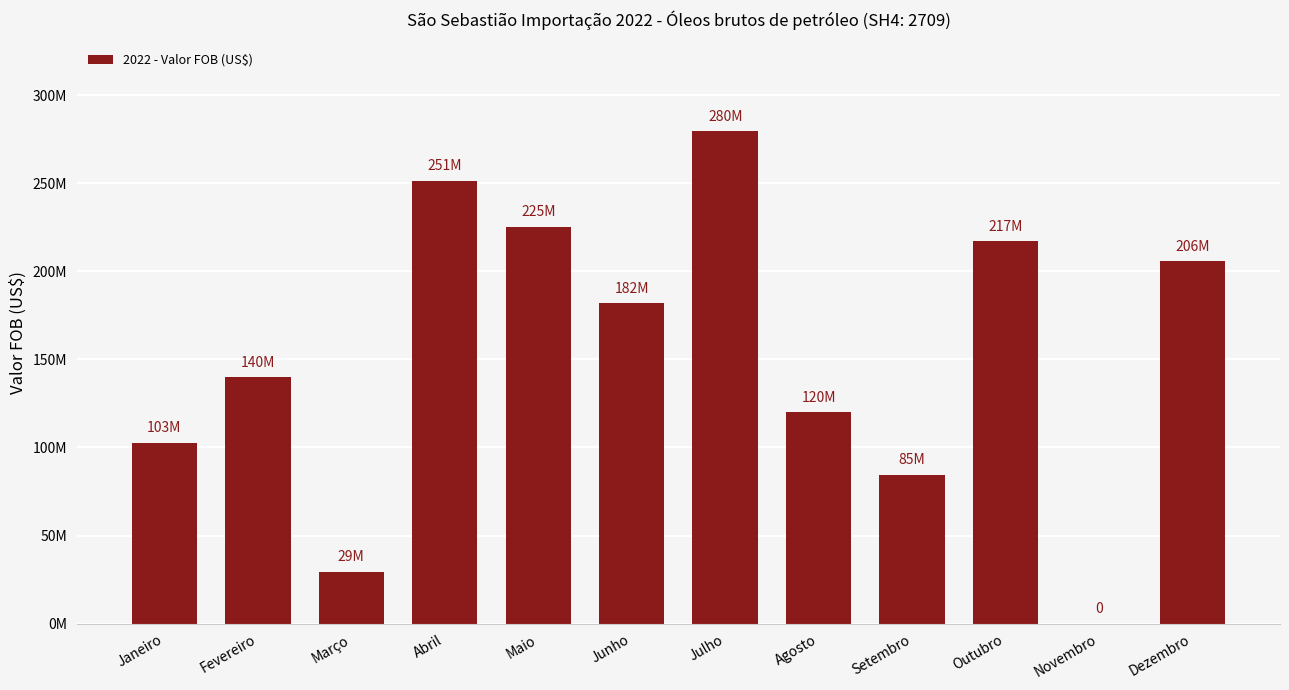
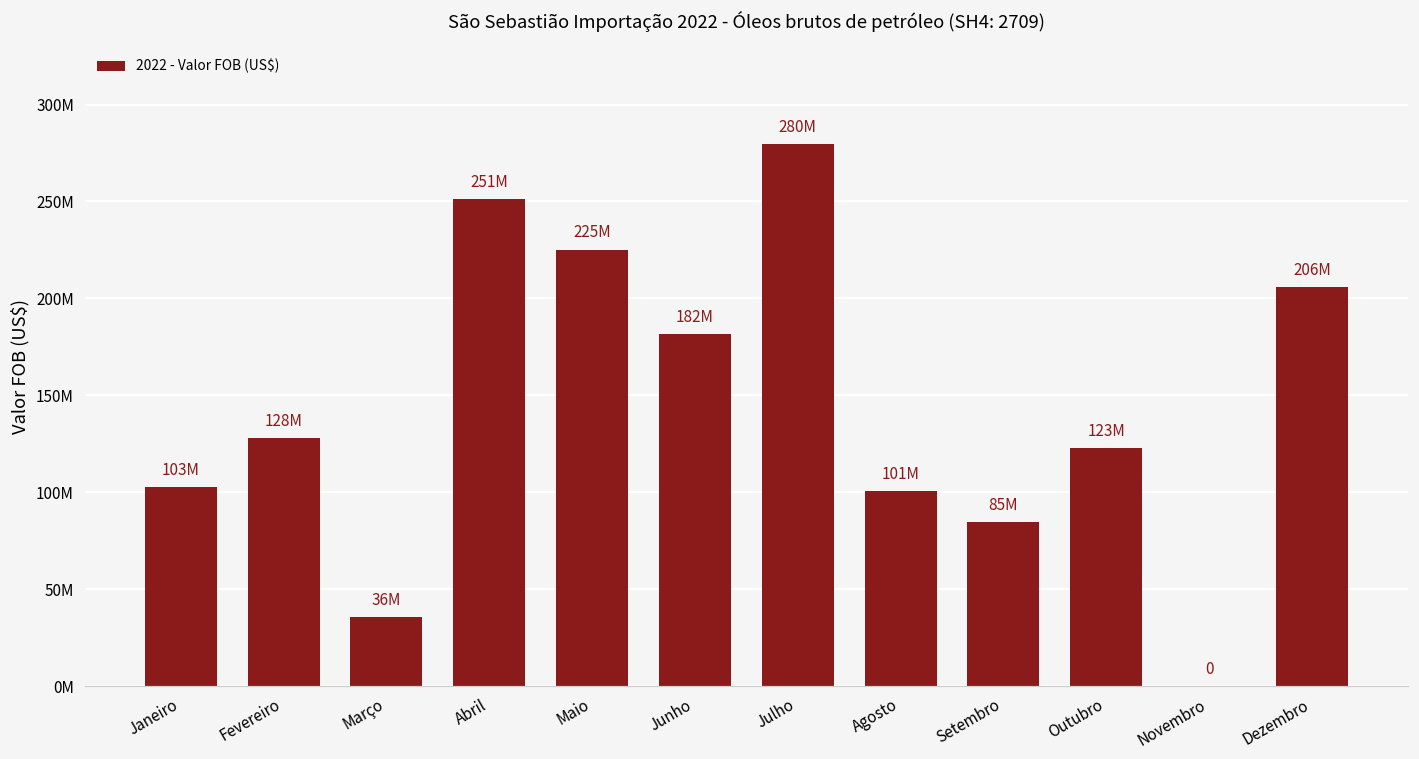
Fevereiro: 140M -> 128M
Março: 29M -> 36M
Agosto: 120M -> 101M
Outubro: 217M -> 123M
